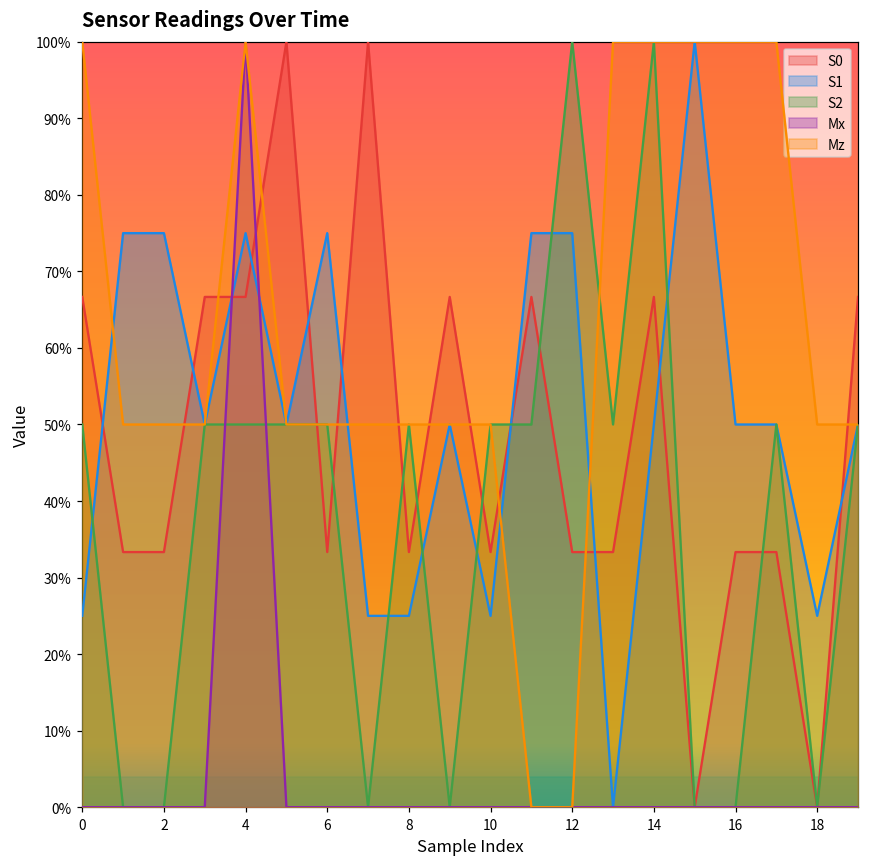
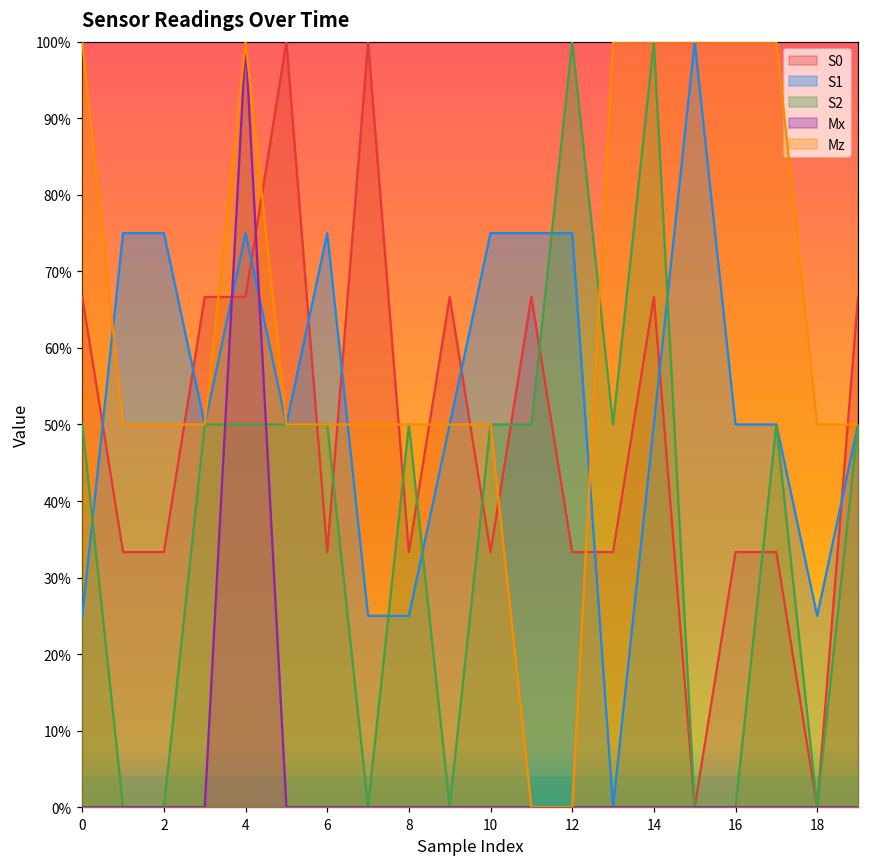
S1, 10: 25% -> 75%
